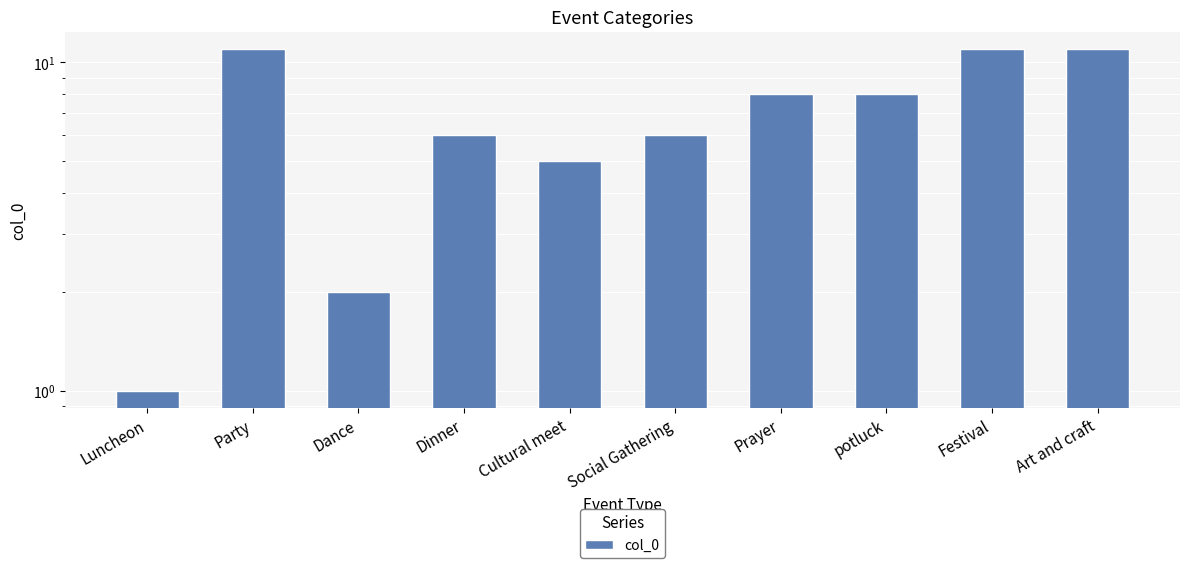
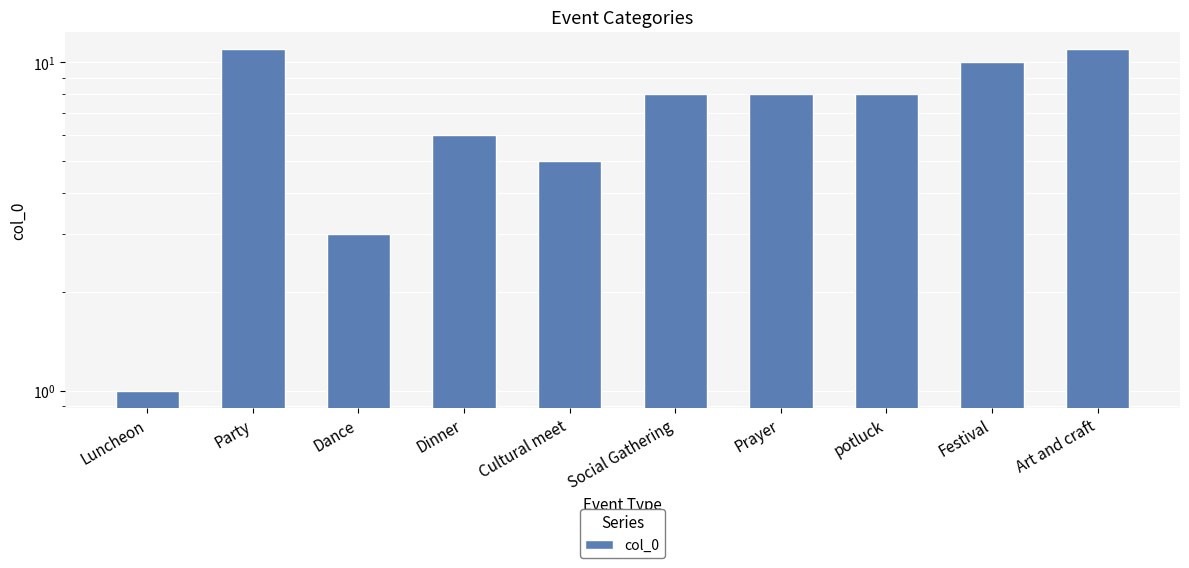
Dance: 2 -> 3
Social Gathering: 6 -> 8
Festival: 11 -> 10
